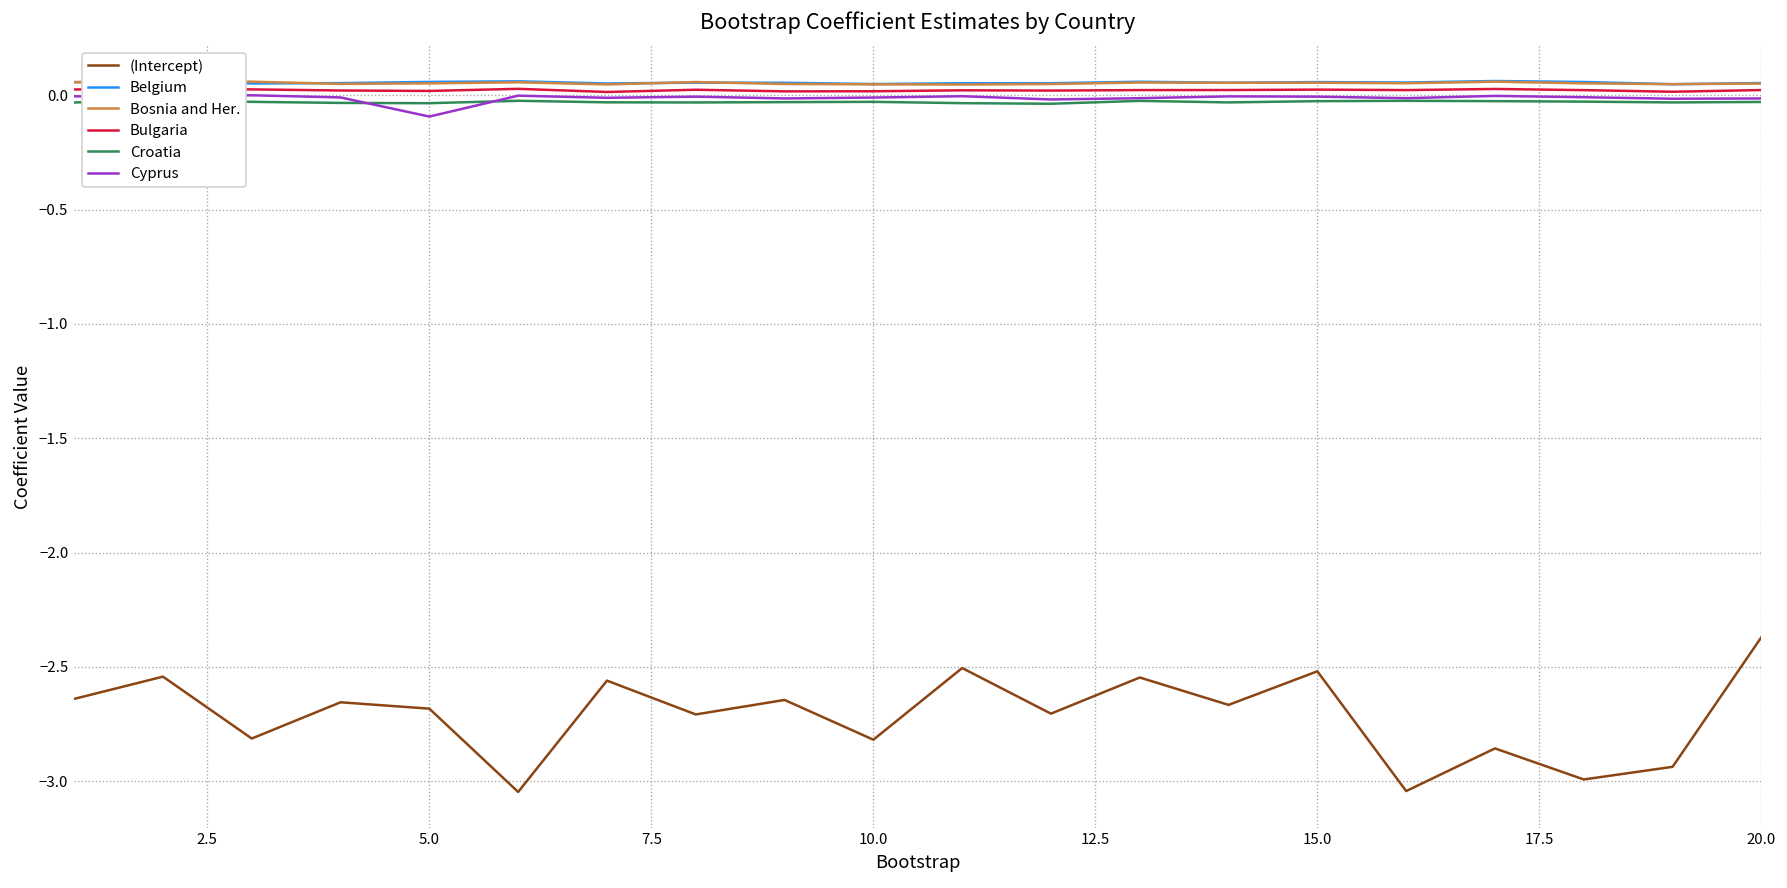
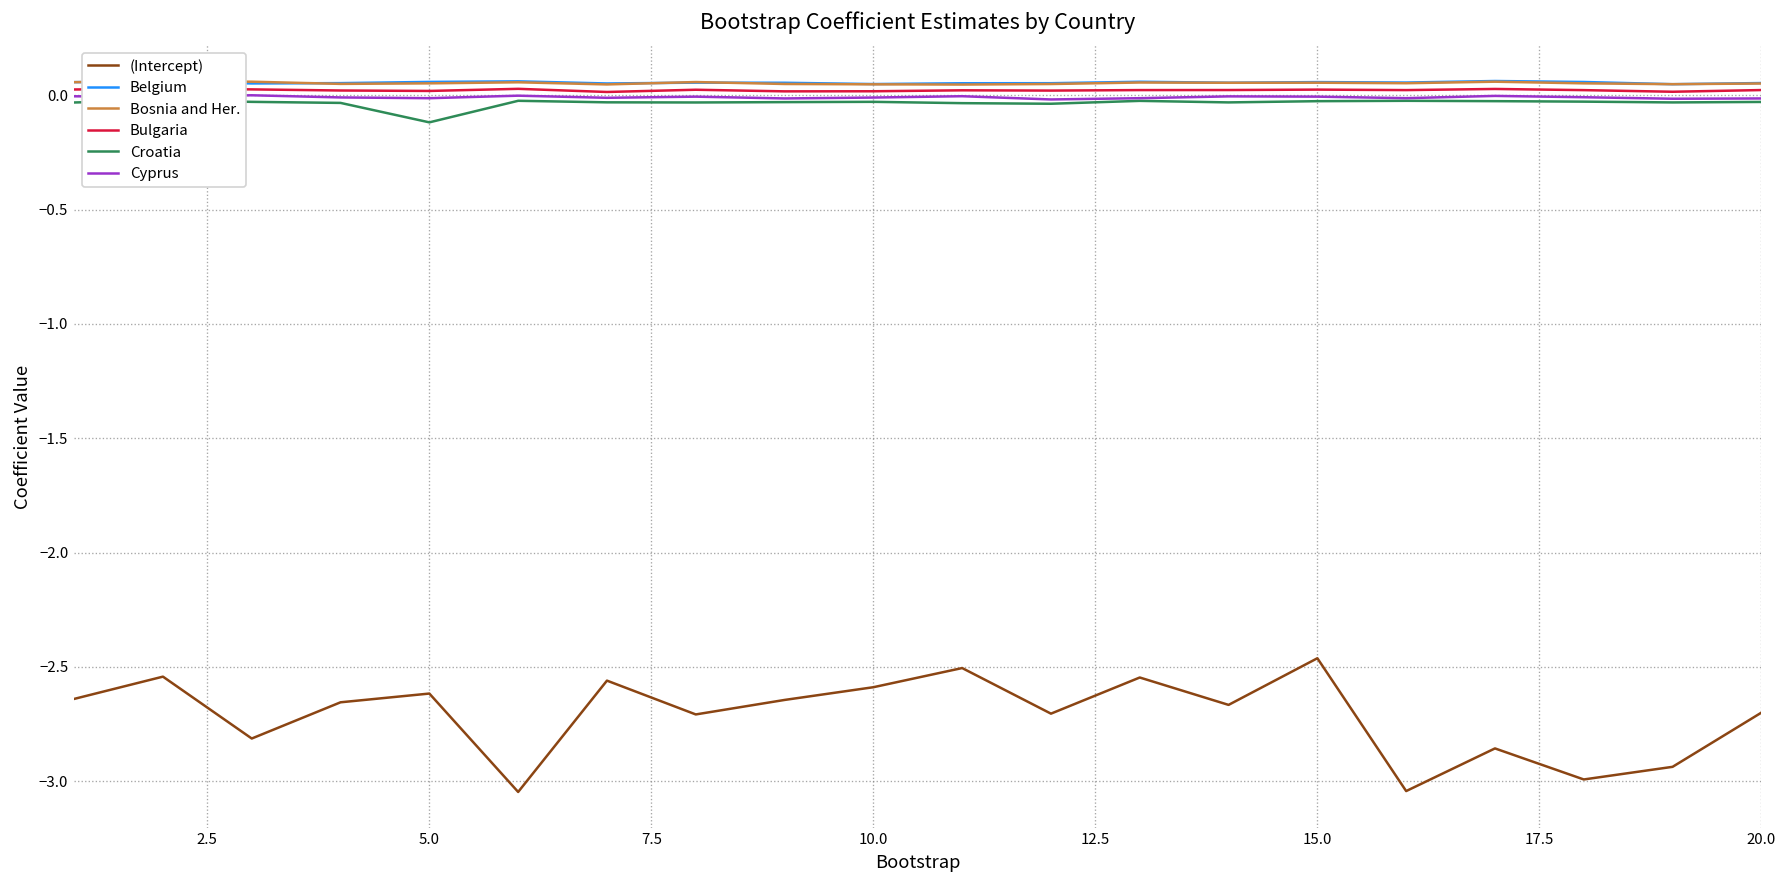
(Intercept), 5.0: -2.68 -> -2.62
Croatia, 5.0: -0.03 -> -0.12
Cyprus, 5.0: -0.09 -> -0.01
(Intercept), 10.0: -2.82 -> -2.59
(Intercept), 15.0: -2.52 -> -2.46
(Intercept), 20.0: -2.37 -> -2.70
